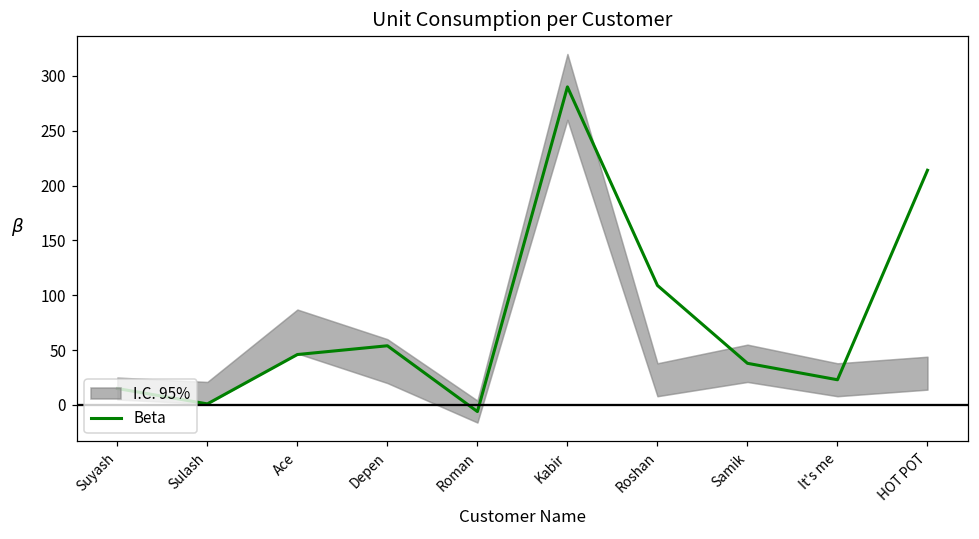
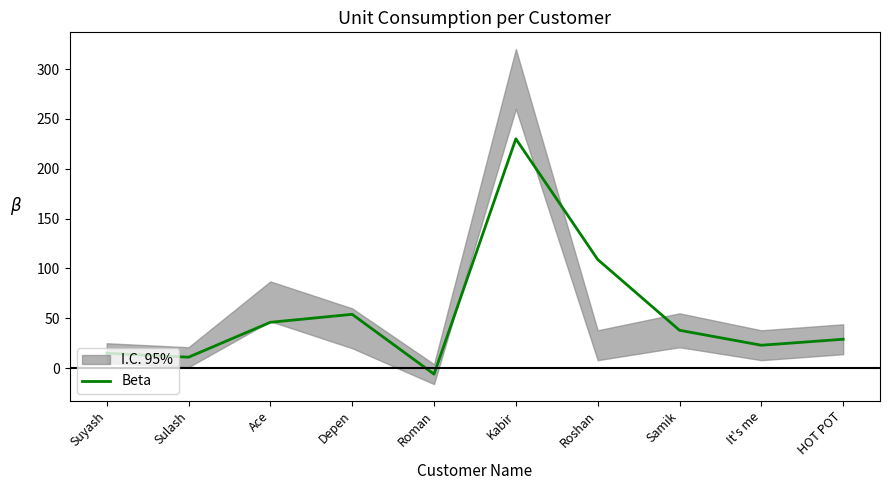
Beta, Sulash: 0 -> 10
Beta, Kabir: 290 -> 230
Beta, HOT POT: 210 -> 30
